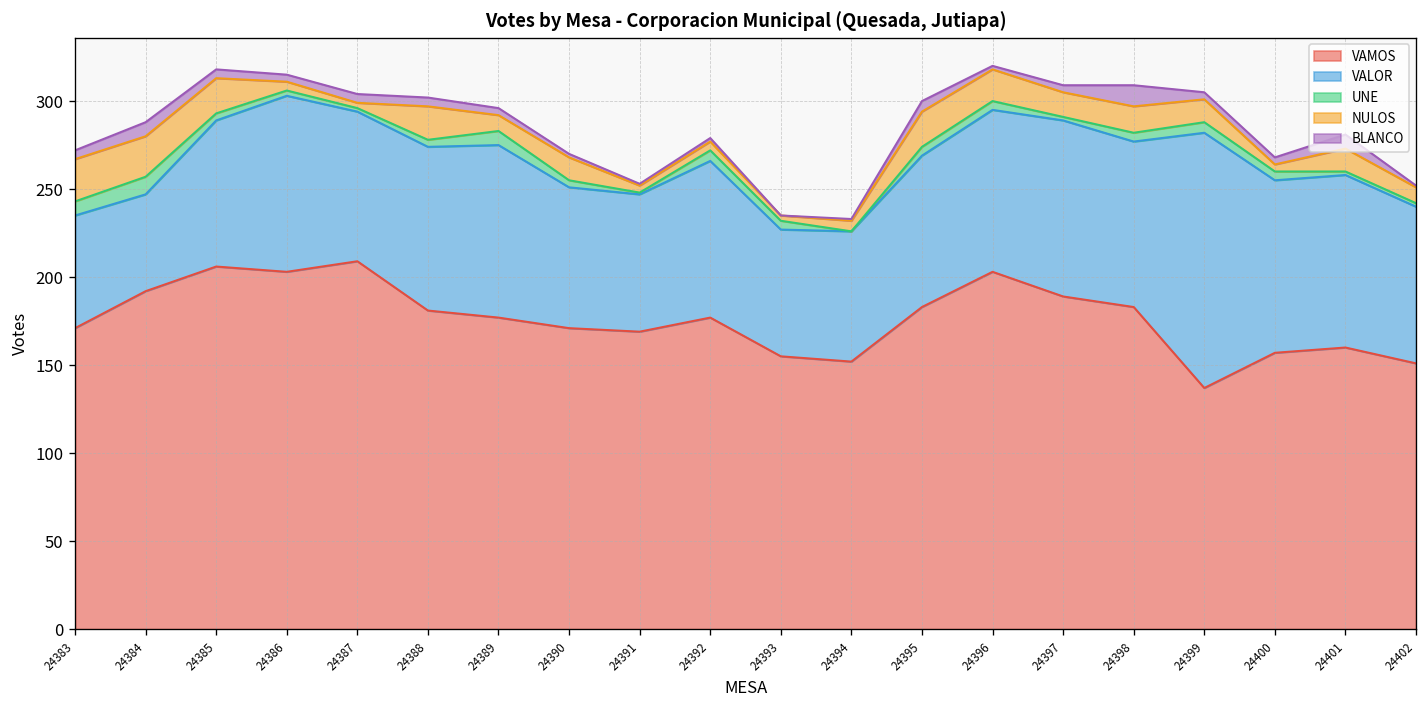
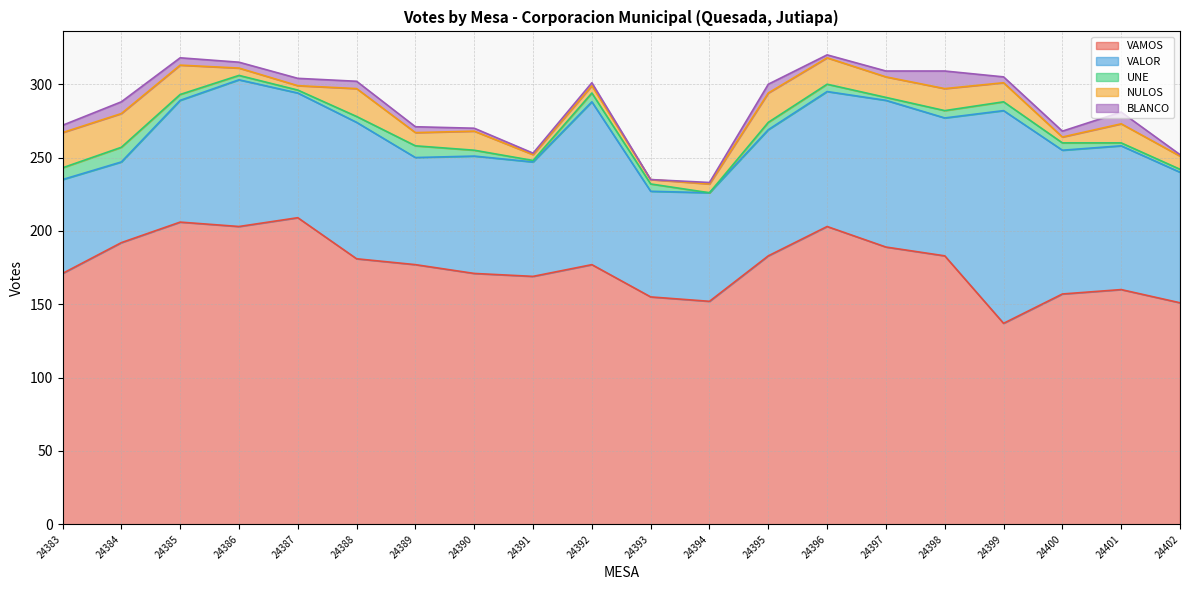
VALOR, 24389: 98 -> 73
VALOR, 24392: 89 -> 111
